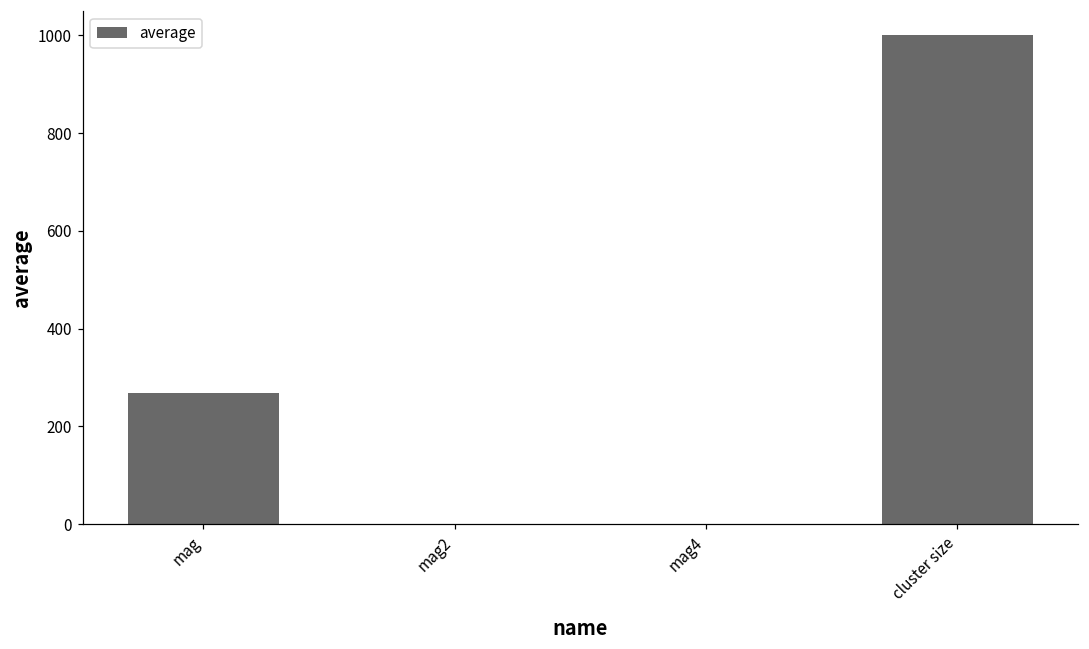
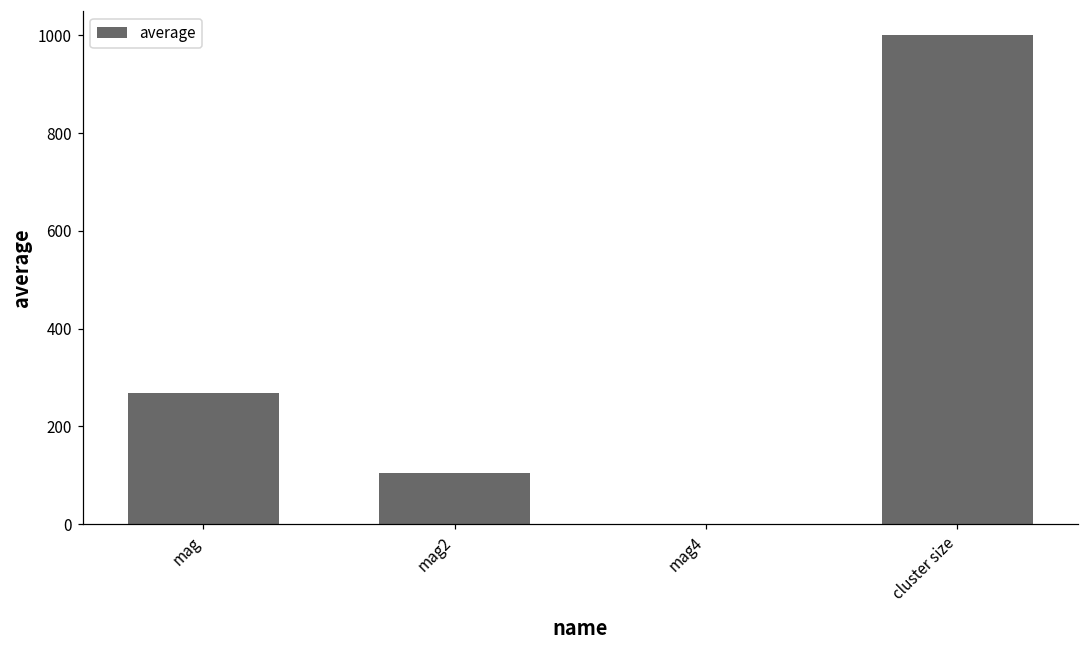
mag2: 0 -> 110
